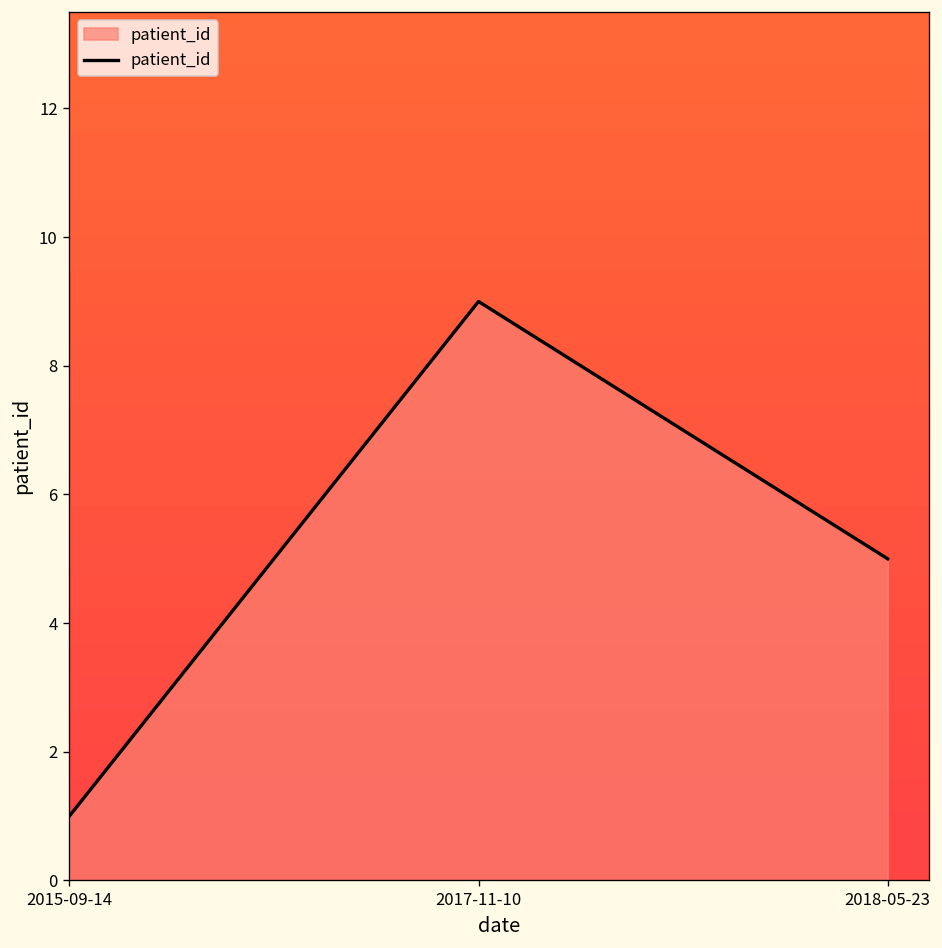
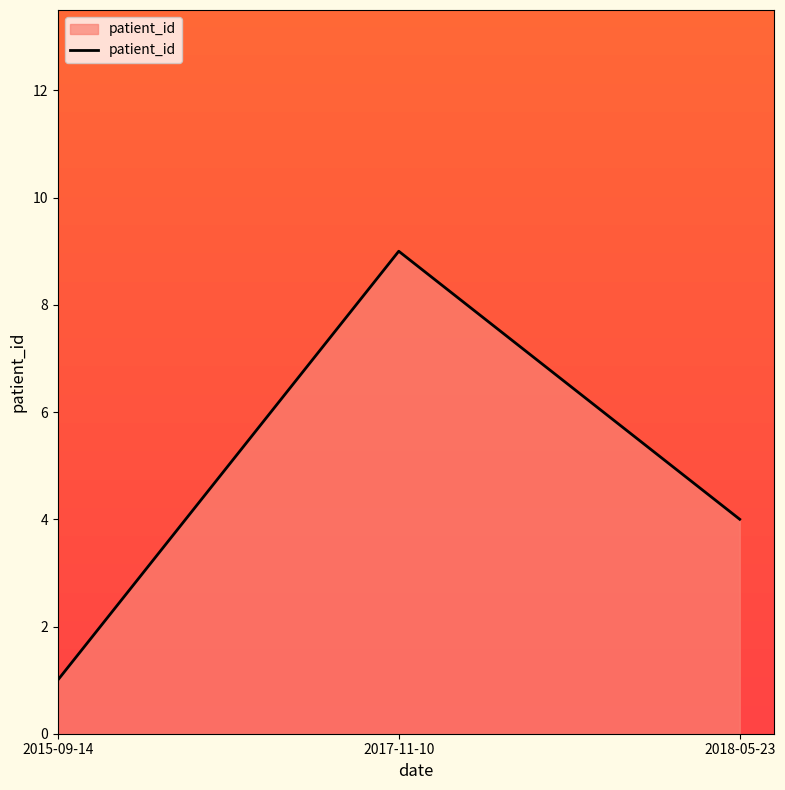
2018-05-23: 5 -> 4
